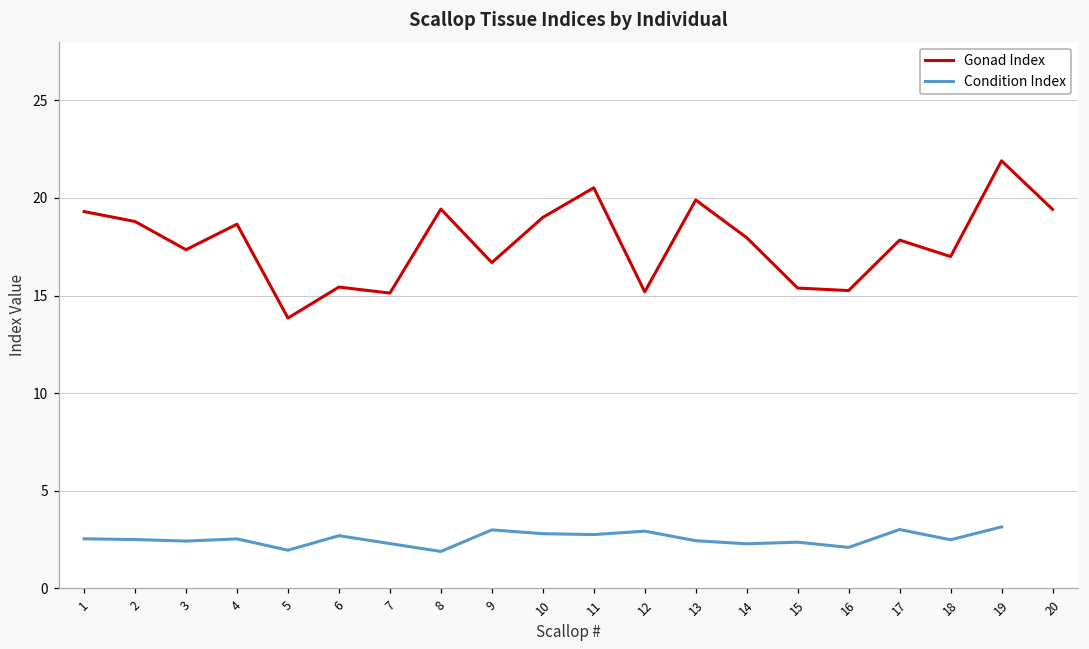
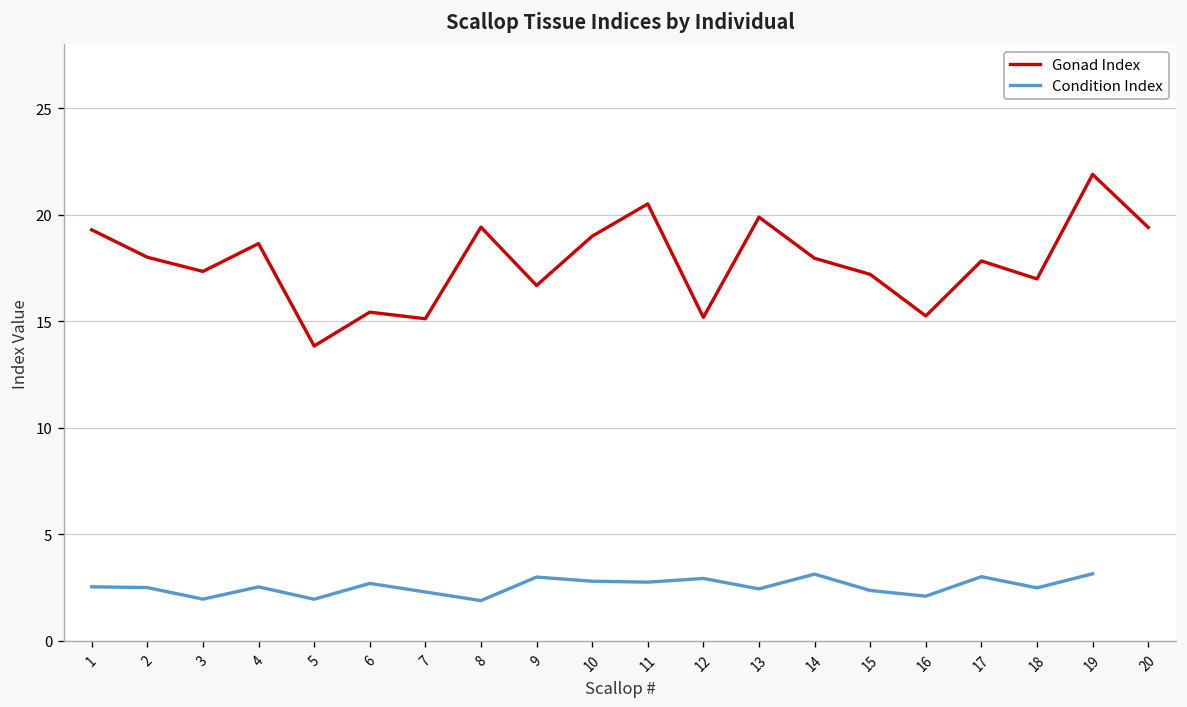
Gonad Index, 2: 18.8 -> 18.0
Condition Index, 3: 2.4 -> 2.0
Condition Index, 14: 2.3 -> 3.1
Gonad Index, 15: 15.4 -> 17.2
